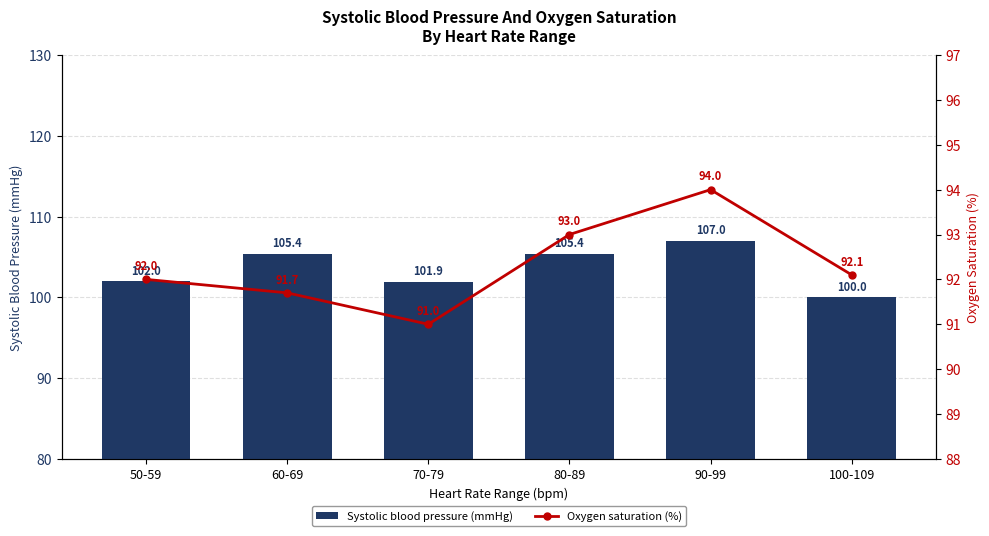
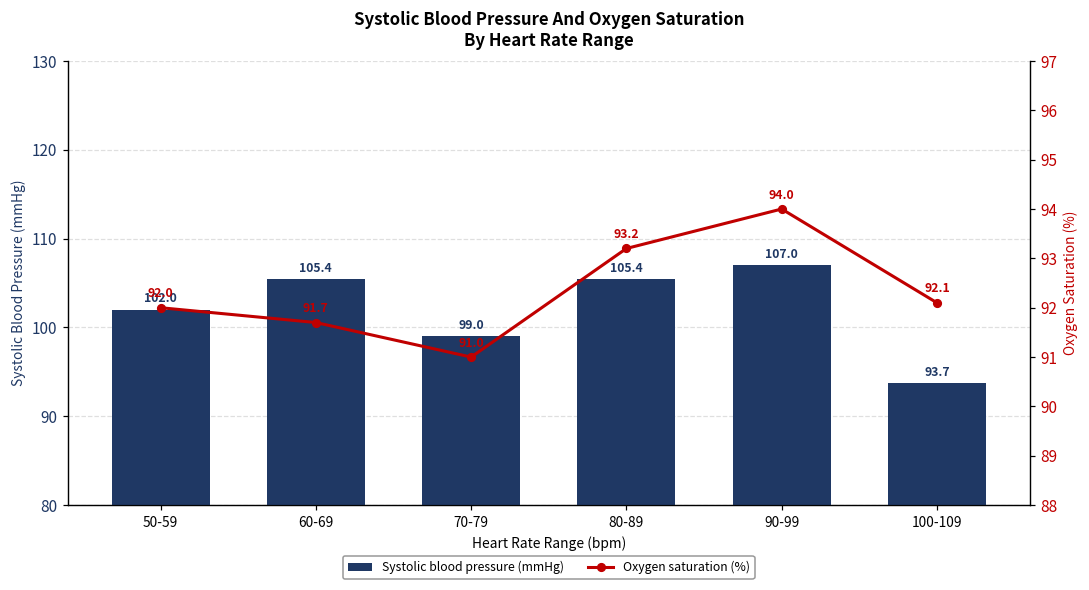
Systolic blood pressure (mmHg), 70-79: 101.9 -> 99.0
Systolic blood pressure (mmHg), 100-109: 100.0 -> 93.7
Oxygen saturation (%), 80-89: 93.0 -> 93.2
